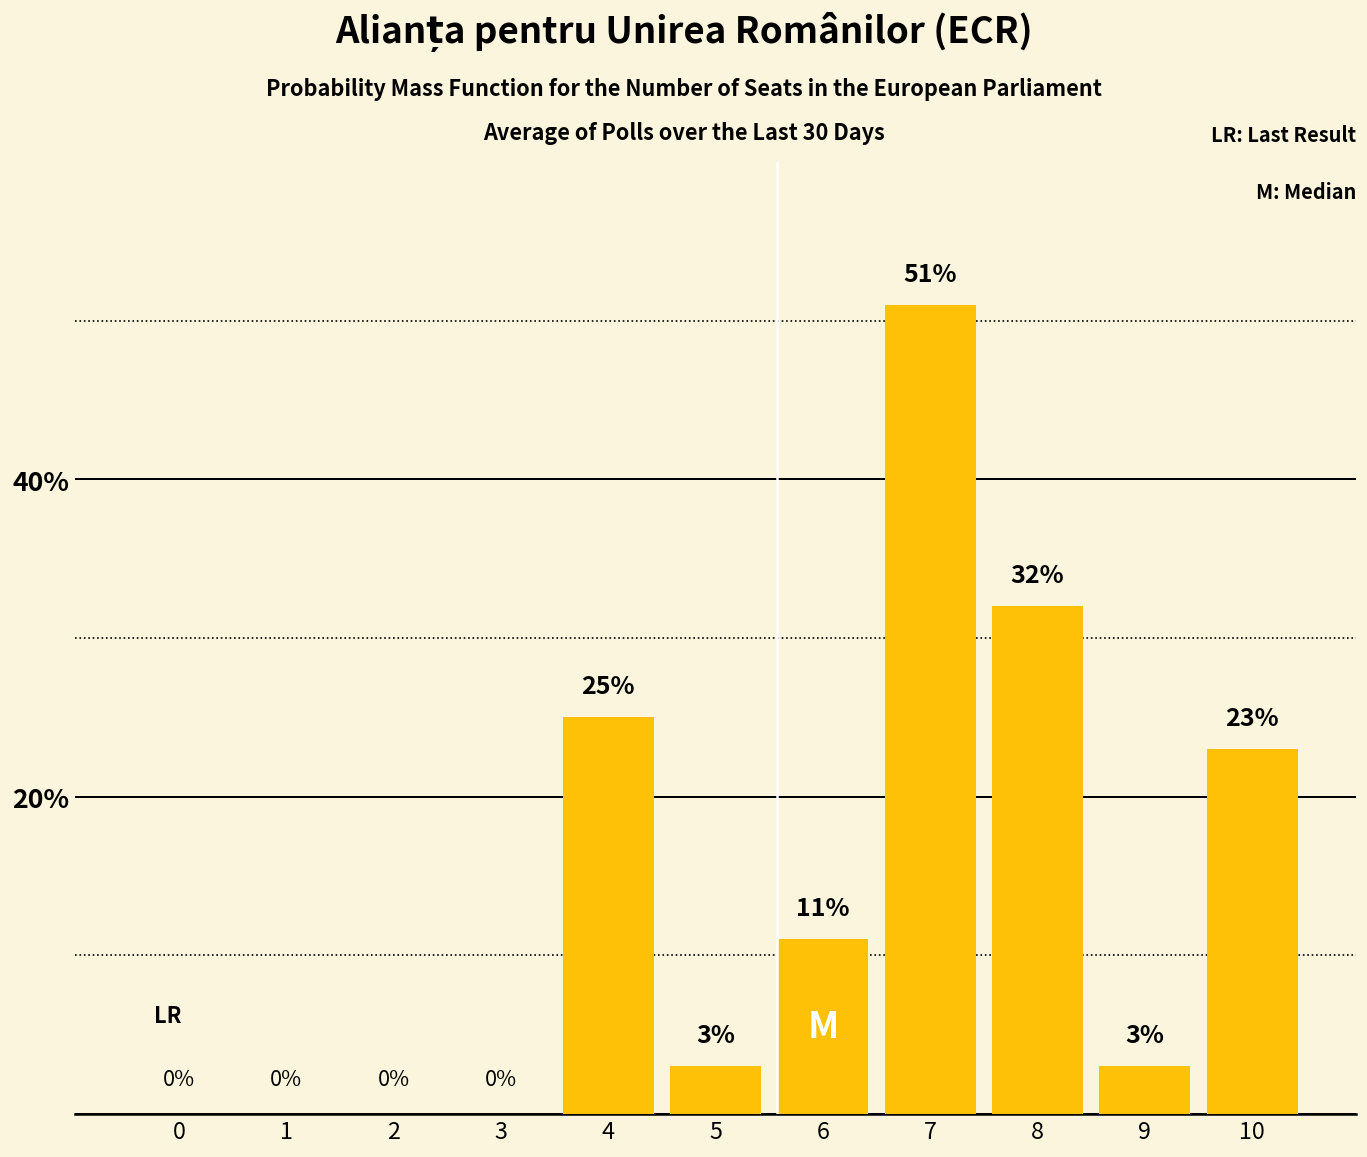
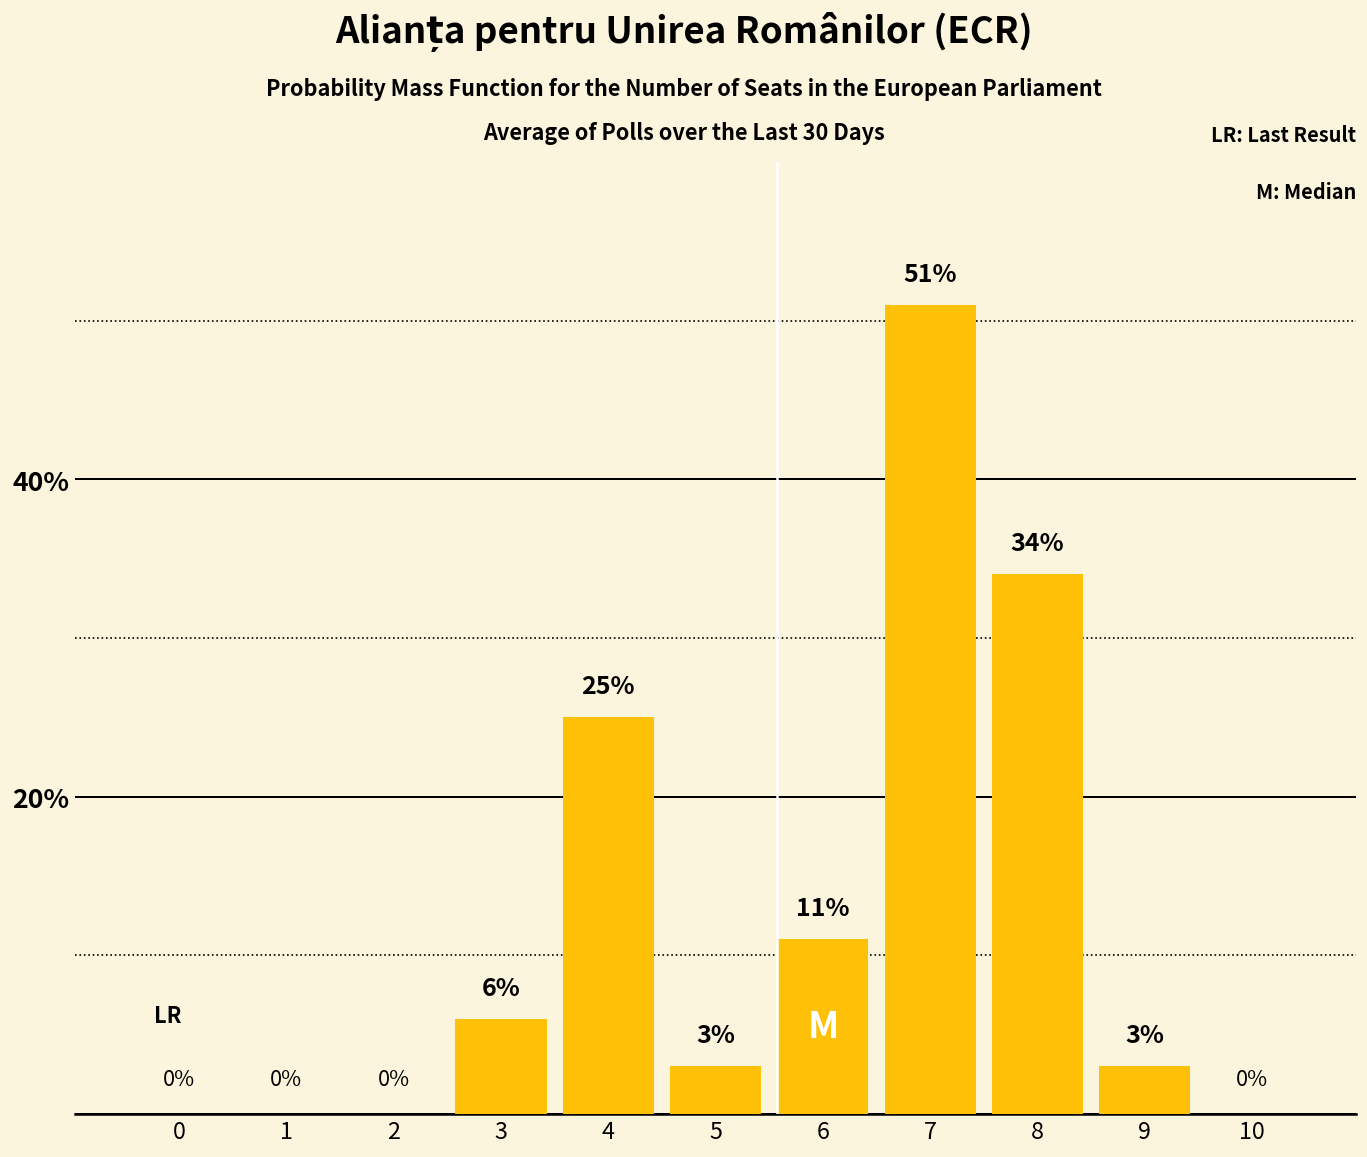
3: 0% -> 6%
8: 32% -> 34%
10: 23% -> 0%
